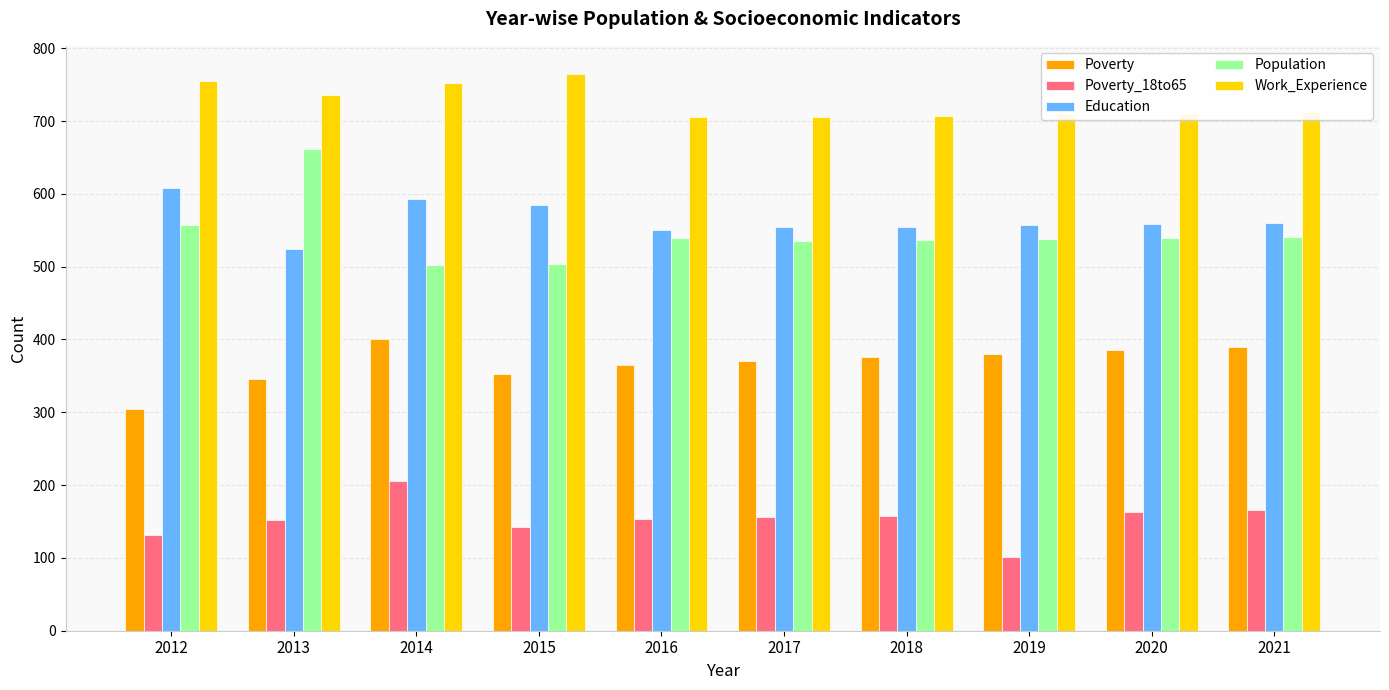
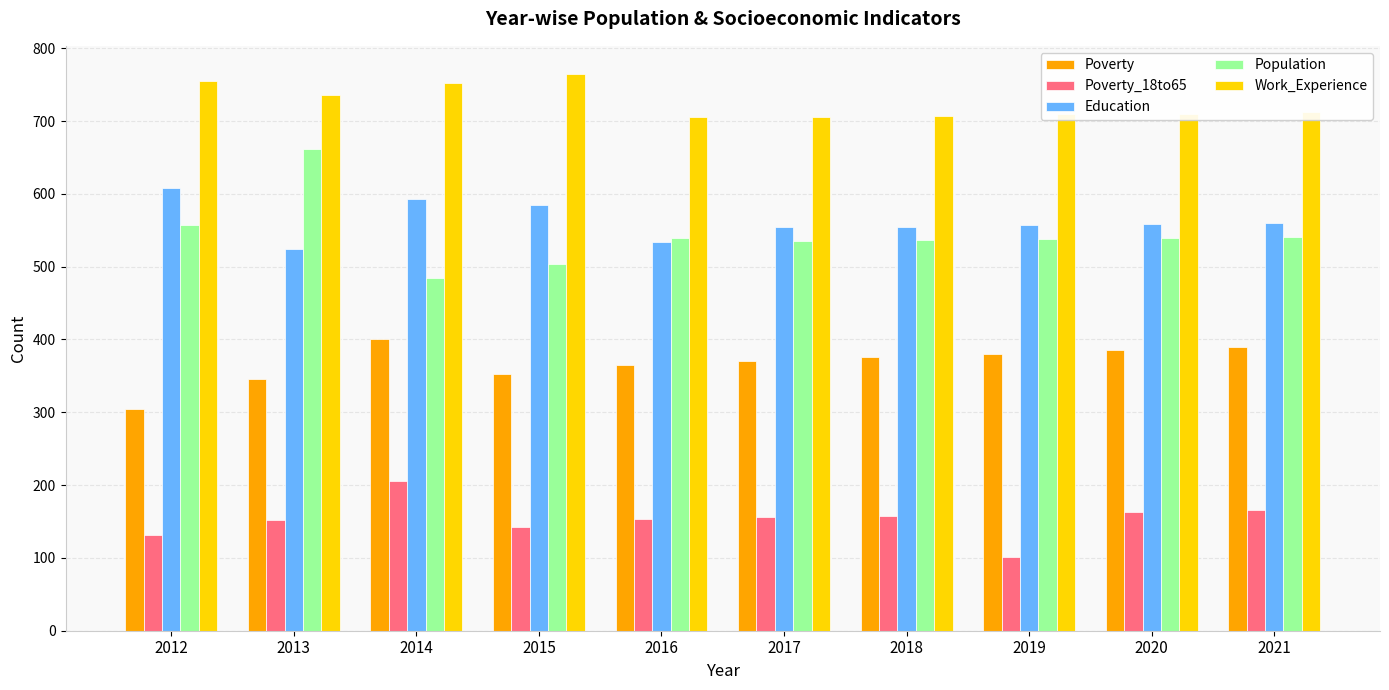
Population, 2014: 500 -> 490
Education, 2016: 550 -> 530
